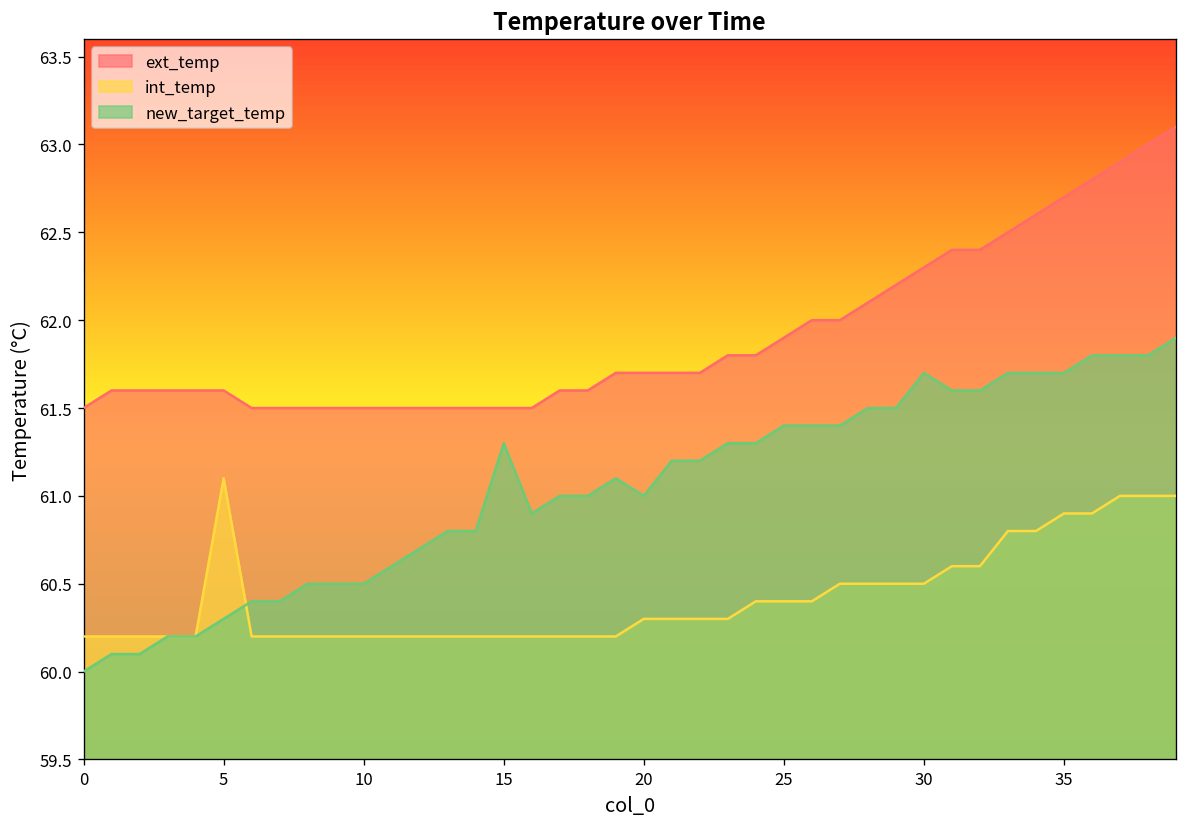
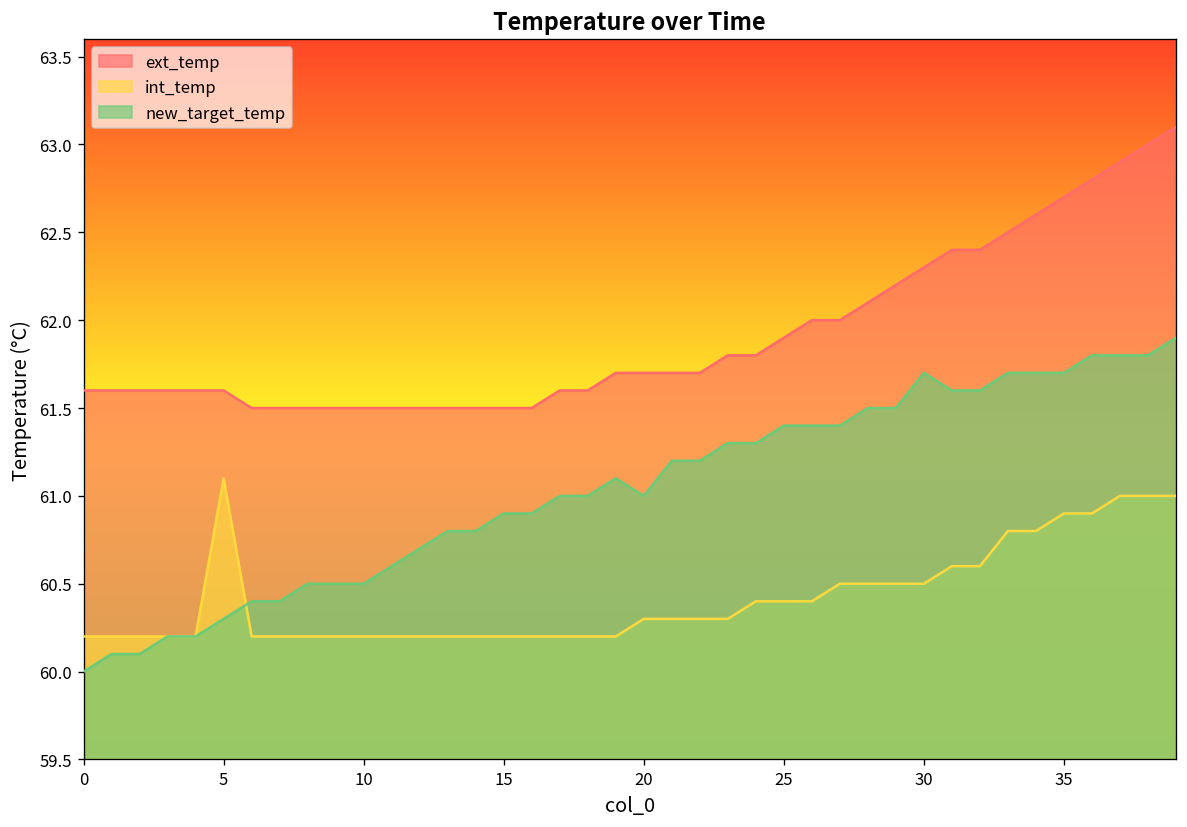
ext_temp, 0: 61.5 -> 61.6
new_target_temp, 15: 61.3 -> 60.9
